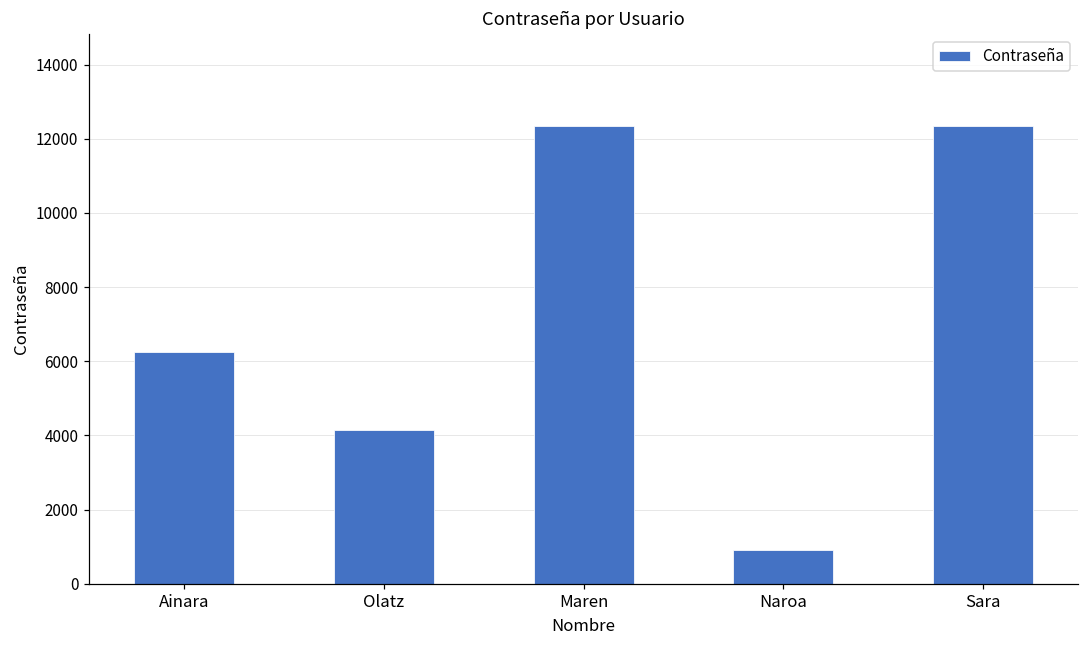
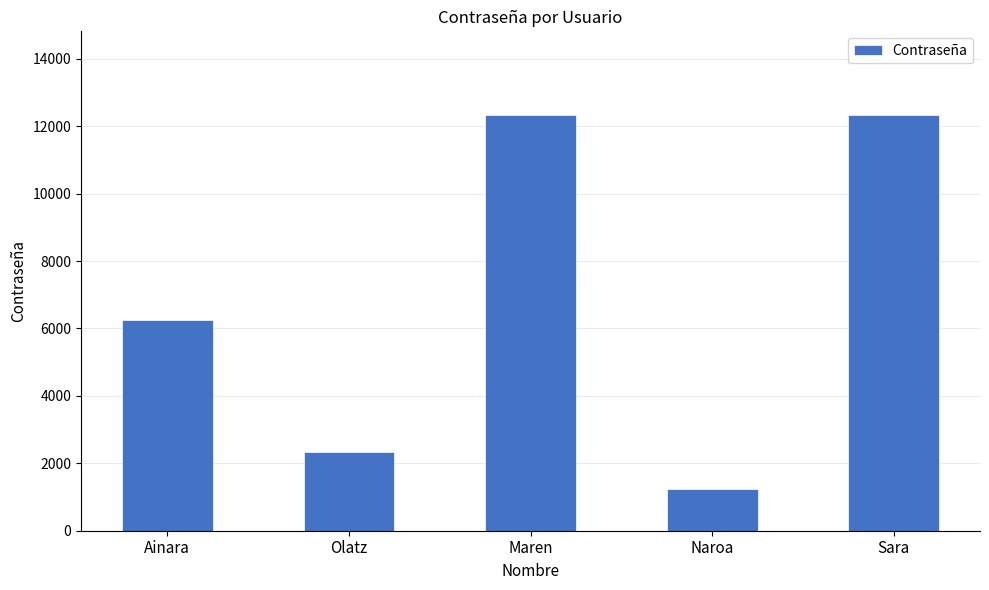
Olatz: 4100 -> 2300
Naroa: 900 -> 1200
